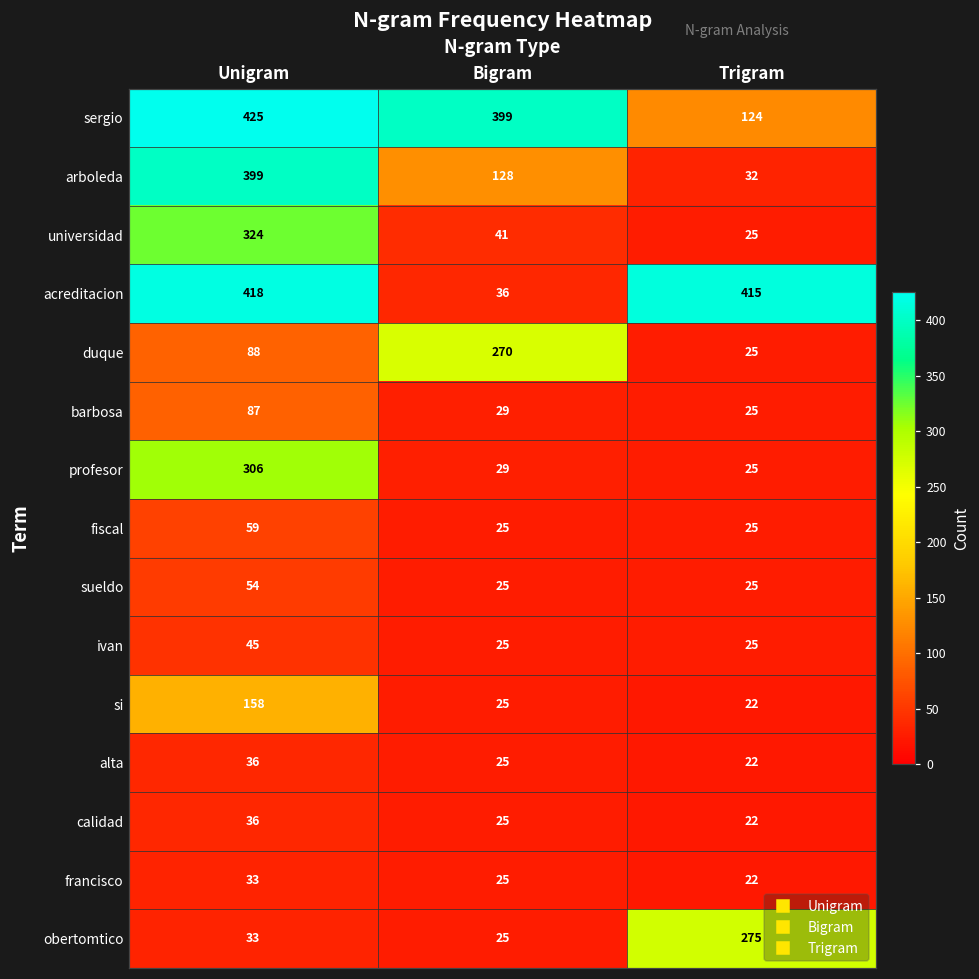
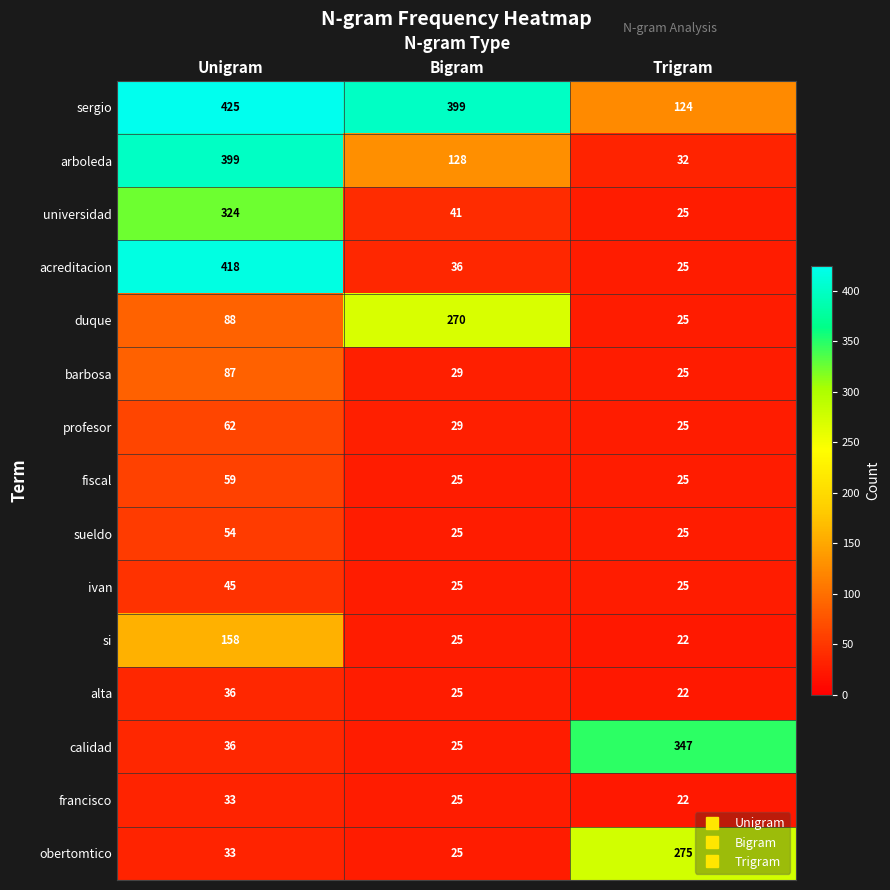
acreditacion, Trigram: 415 -> 25
profesor, Unigram: 306 -> 62
calidad, Trigram: 22 -> 347
